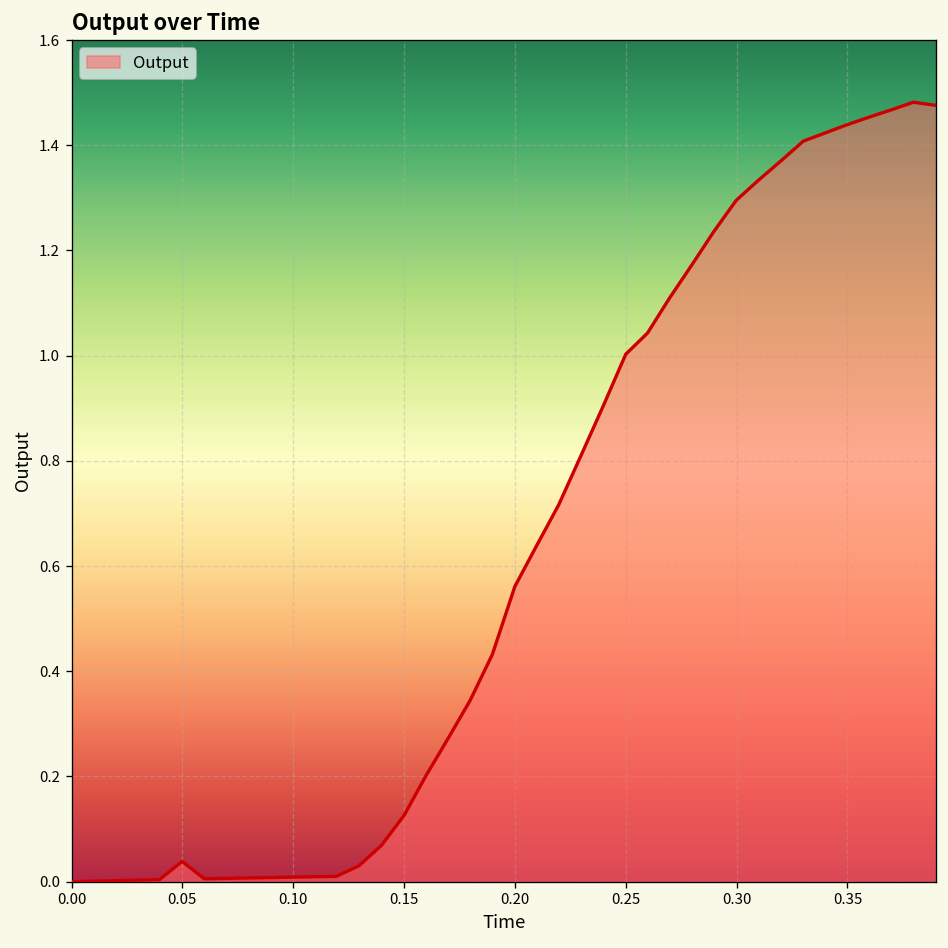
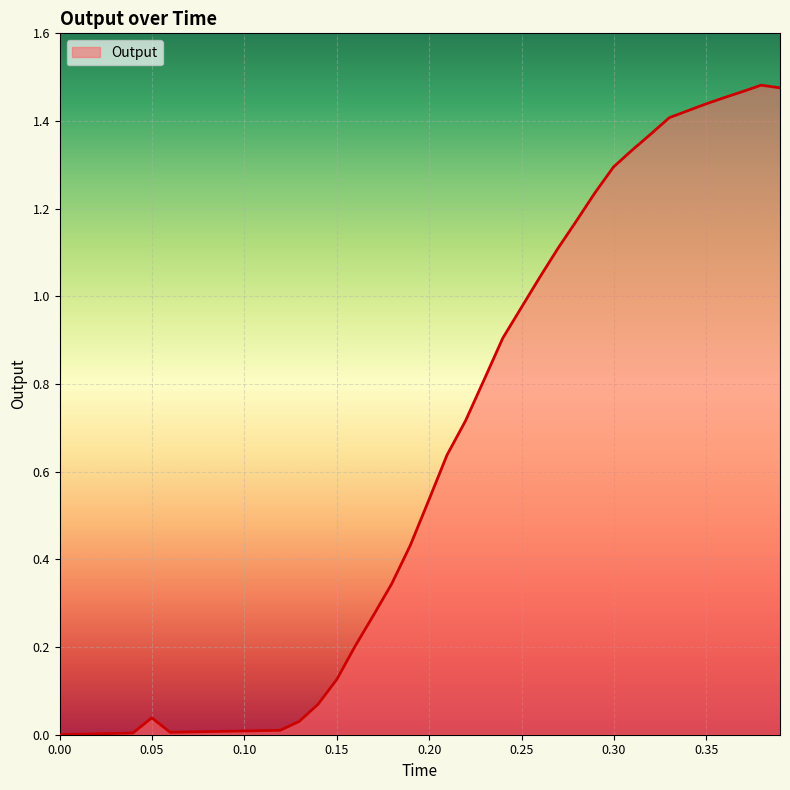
0.20: 0.56 -> 0.54
0.25: 1.00 -> 0.97
